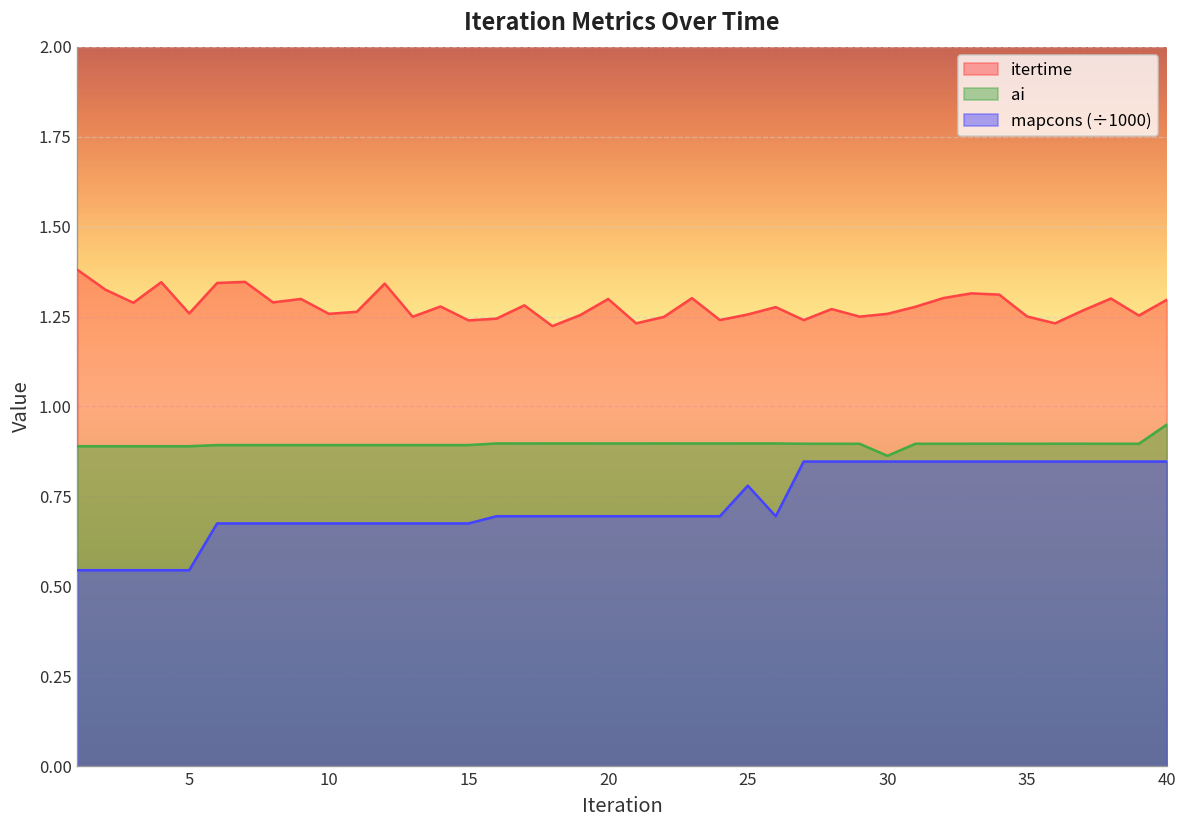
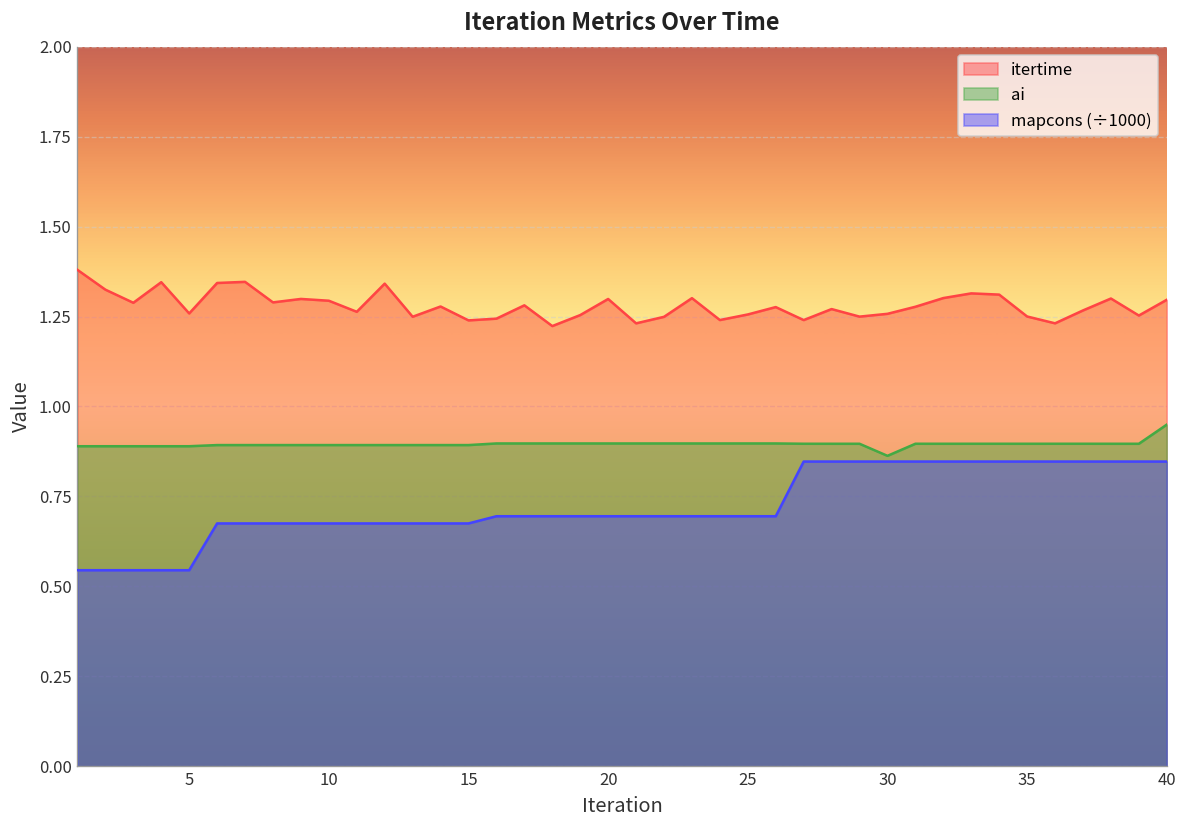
itertime, 10: 1.26 -> 1.29
mapcons (÷1000), 25: 0.78 -> 0.70
